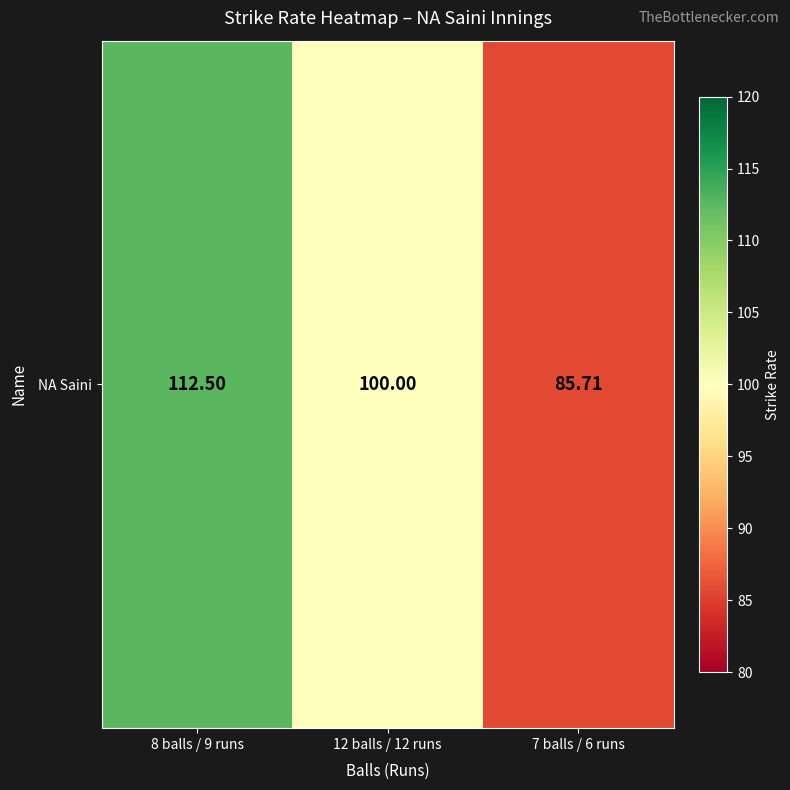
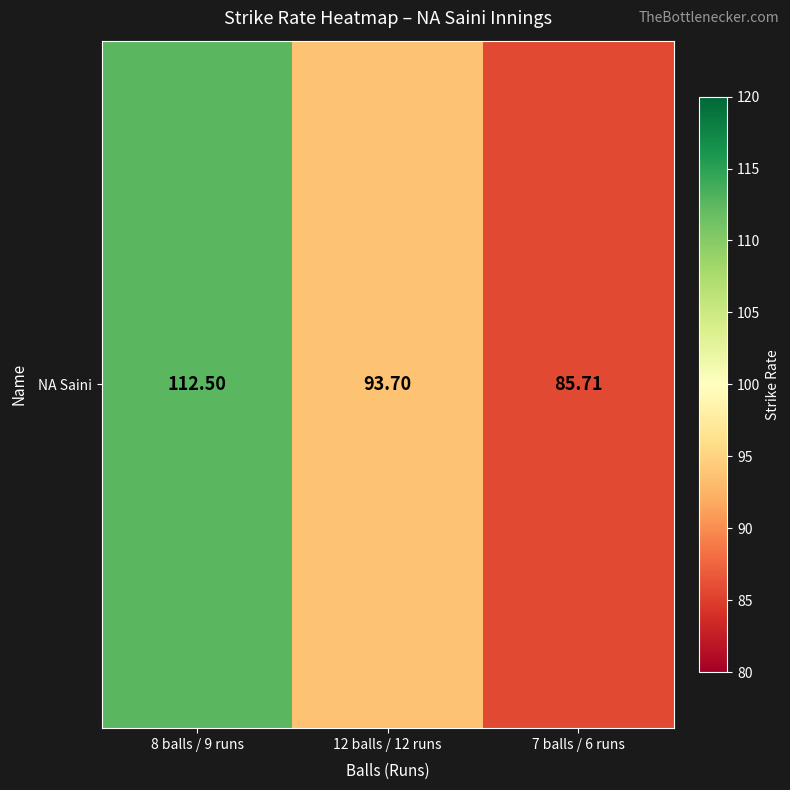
NA Saini, 12 balls / 12 runs: 100.00 -> 93.70
